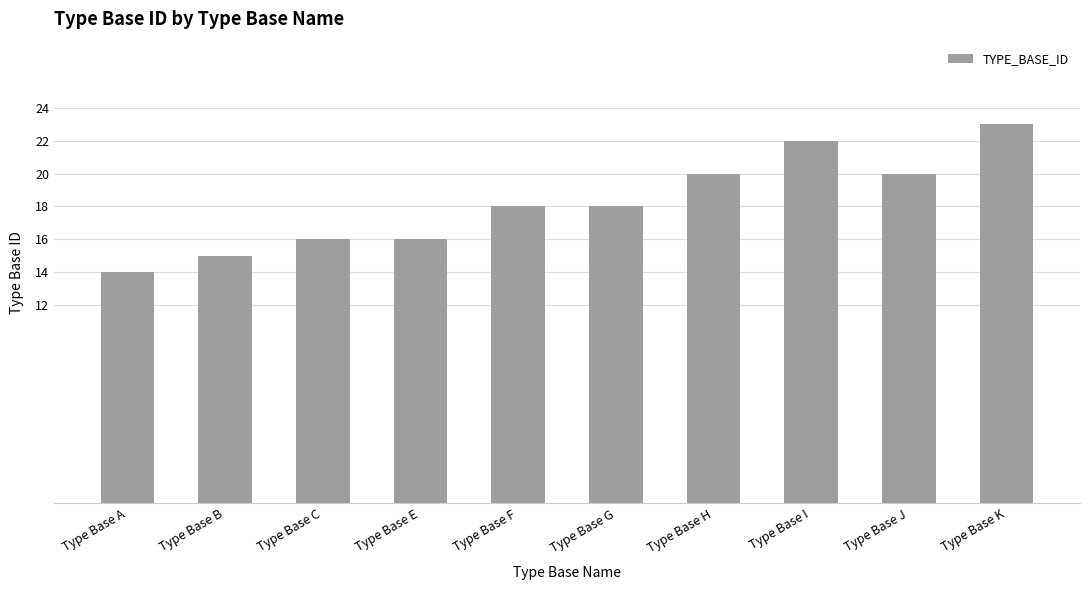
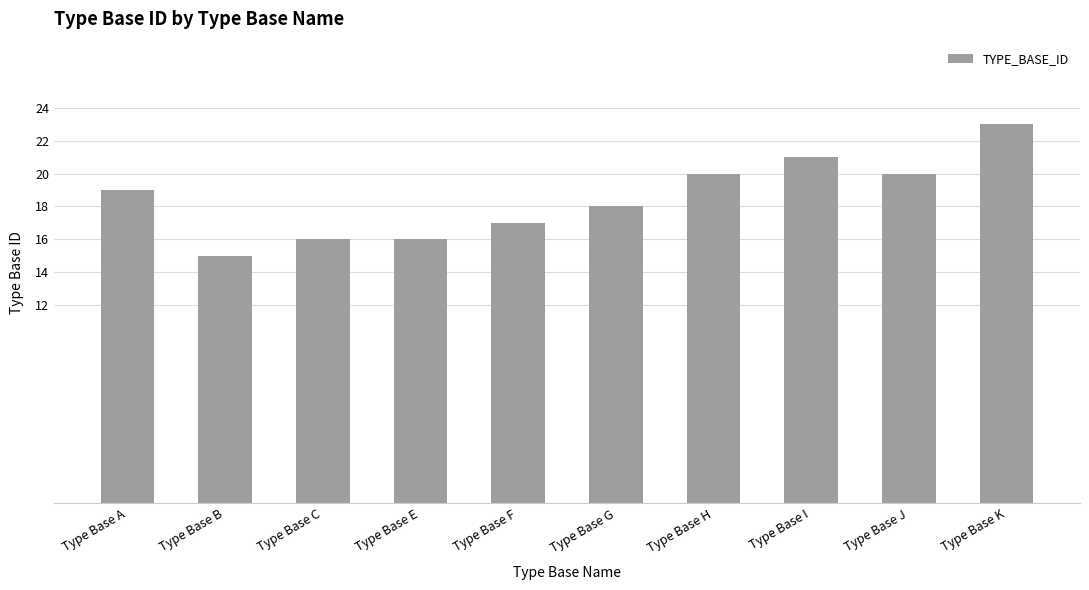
Type Base A: 14 -> 19
Type Base F: 18 -> 17
Type Base I: 22 -> 21
